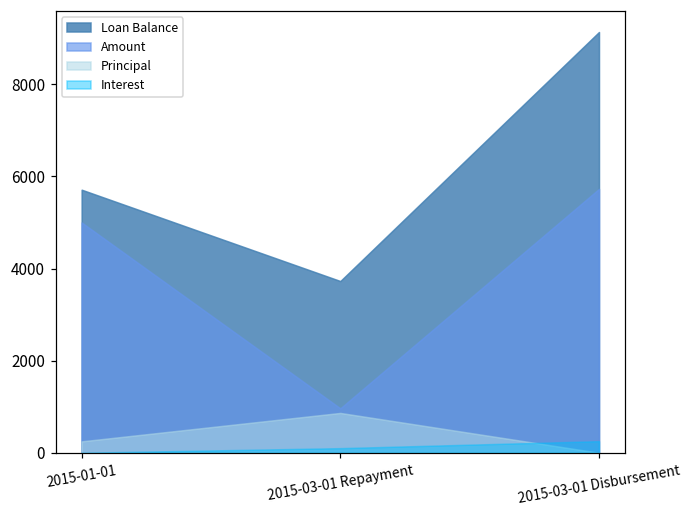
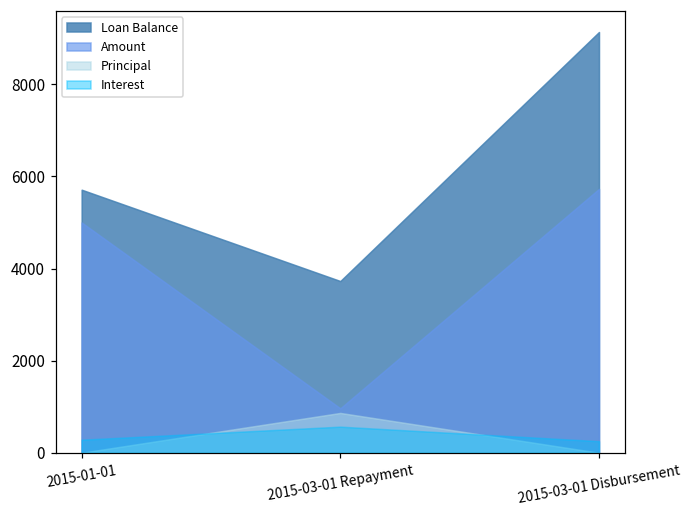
Principal, 2015-01-01: 200 -> 0
Interest, 2015-01-01: 0 -> 300
Interest, 2015-03-01 Repayment: 100 -> 600
